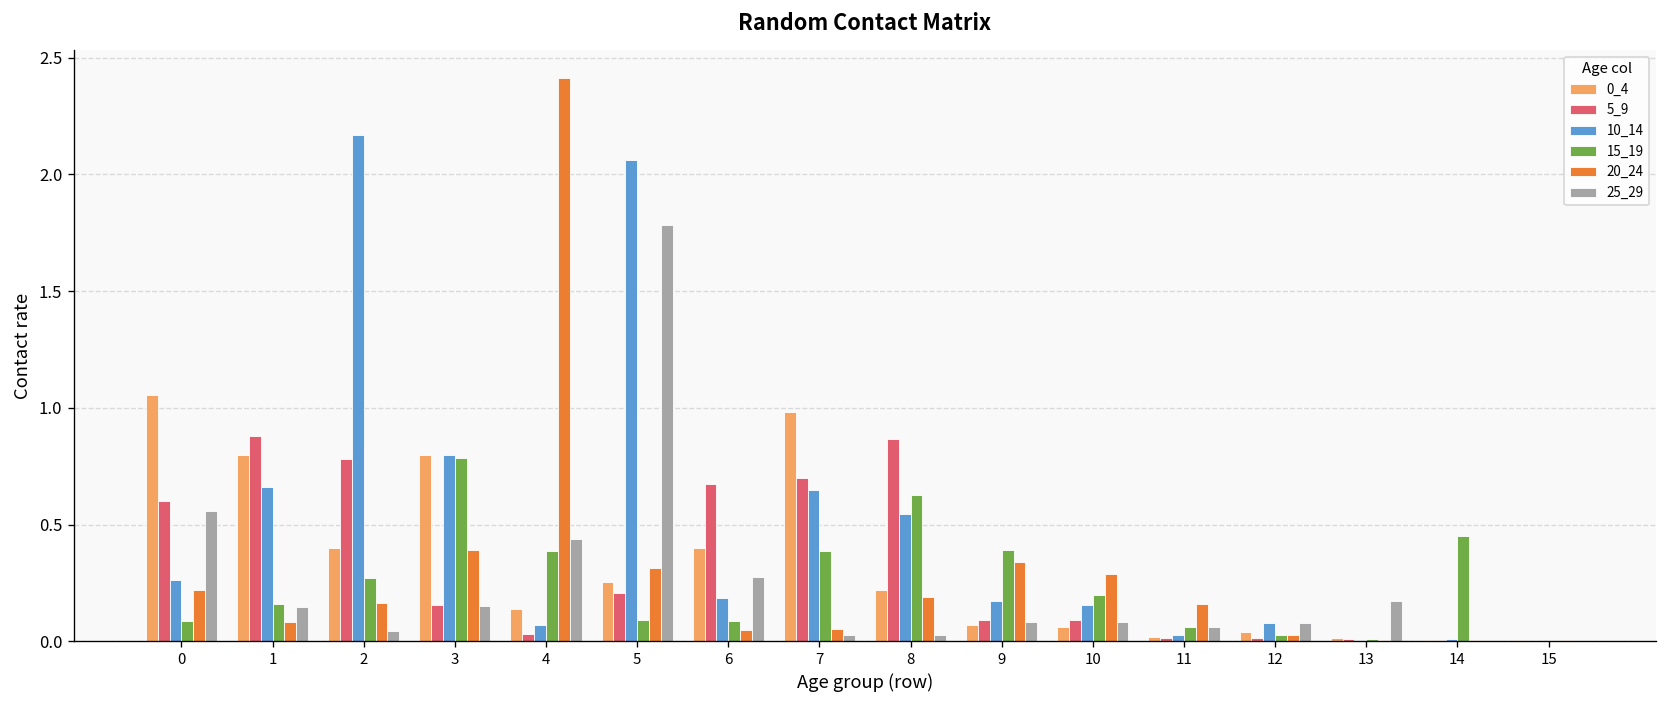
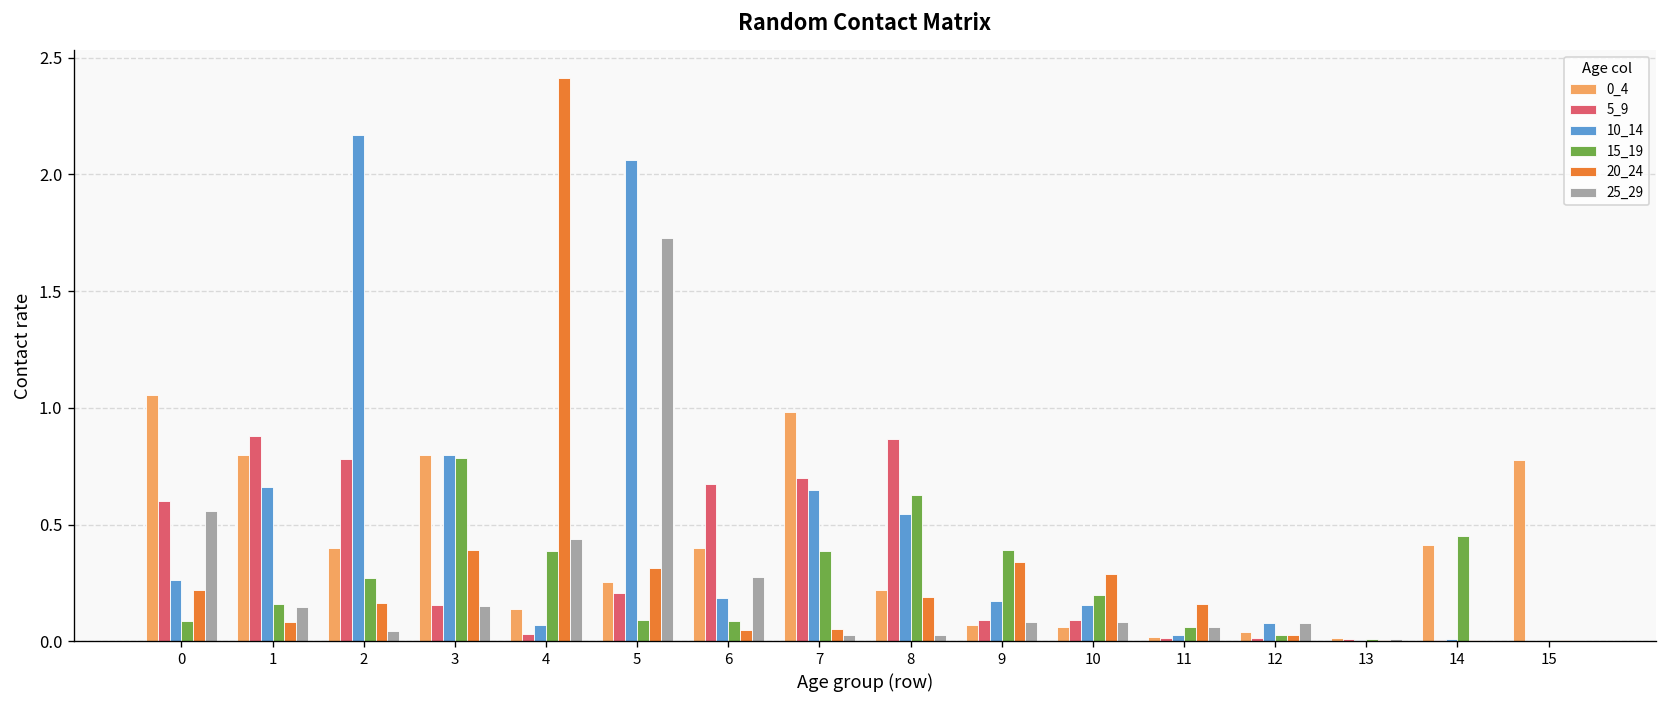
25_29, 5: 1.78 -> 1.73
25_29, 13: 0.17 -> 0.01
0_4, 14: 0.01 -> 0.41
0_4, 15: 0.00 -> 0.78
